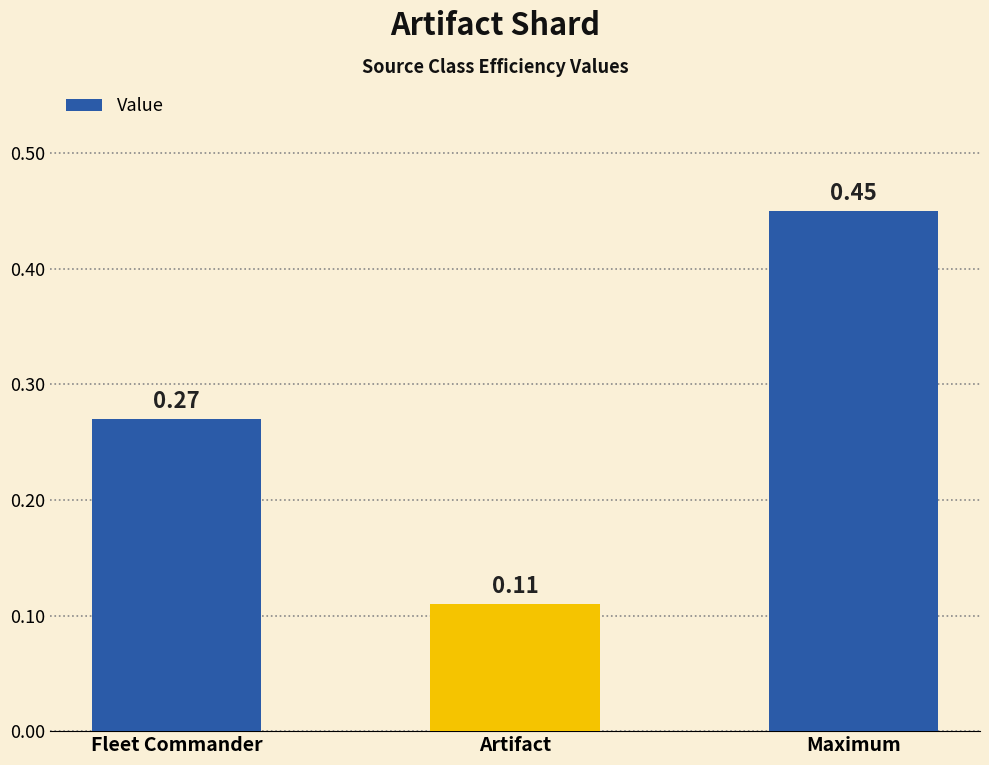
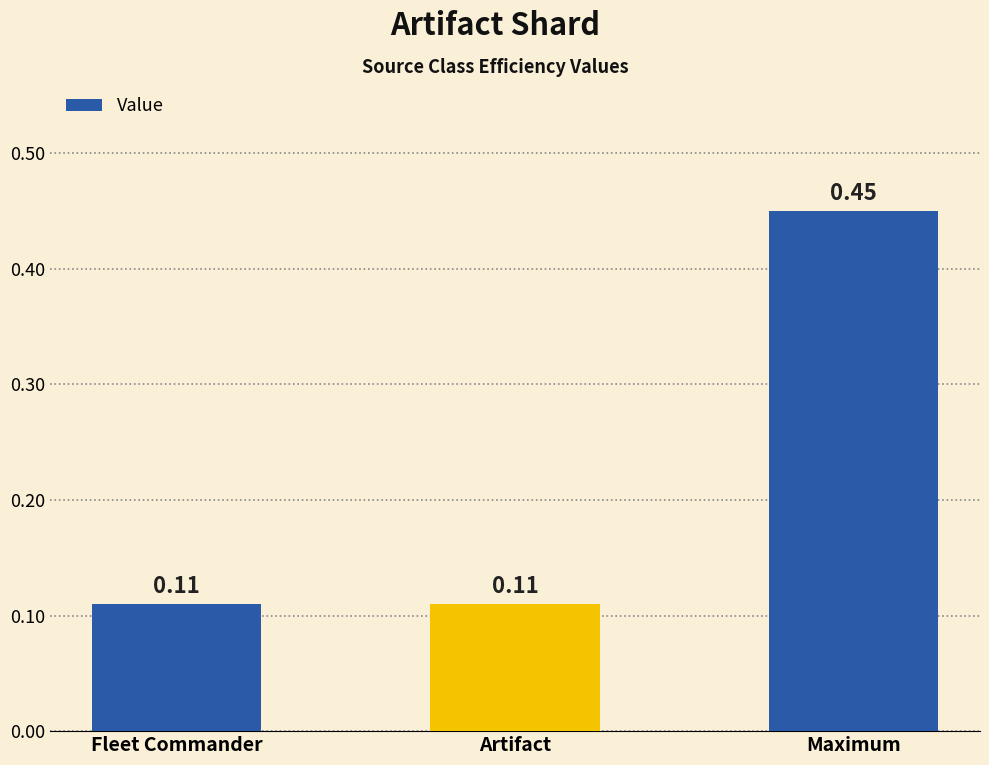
Fleet Commander: 0.27 -> 0.11
